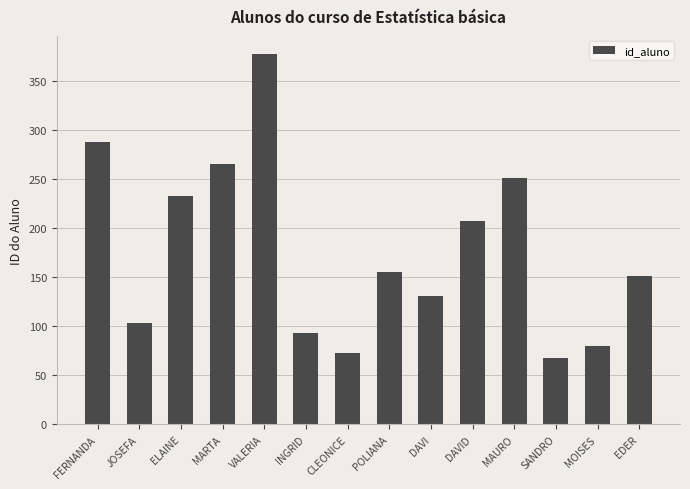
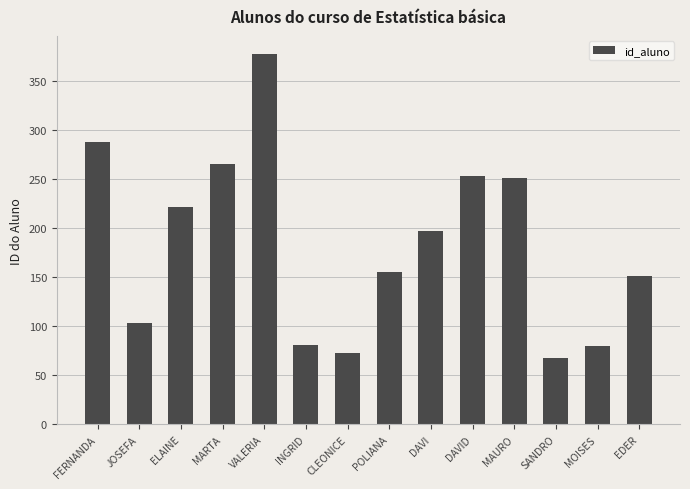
ELAINE: 230 -> 220
INGRID: 90 -> 80
DAVI: 130 -> 200
DAVID: 210 -> 250
